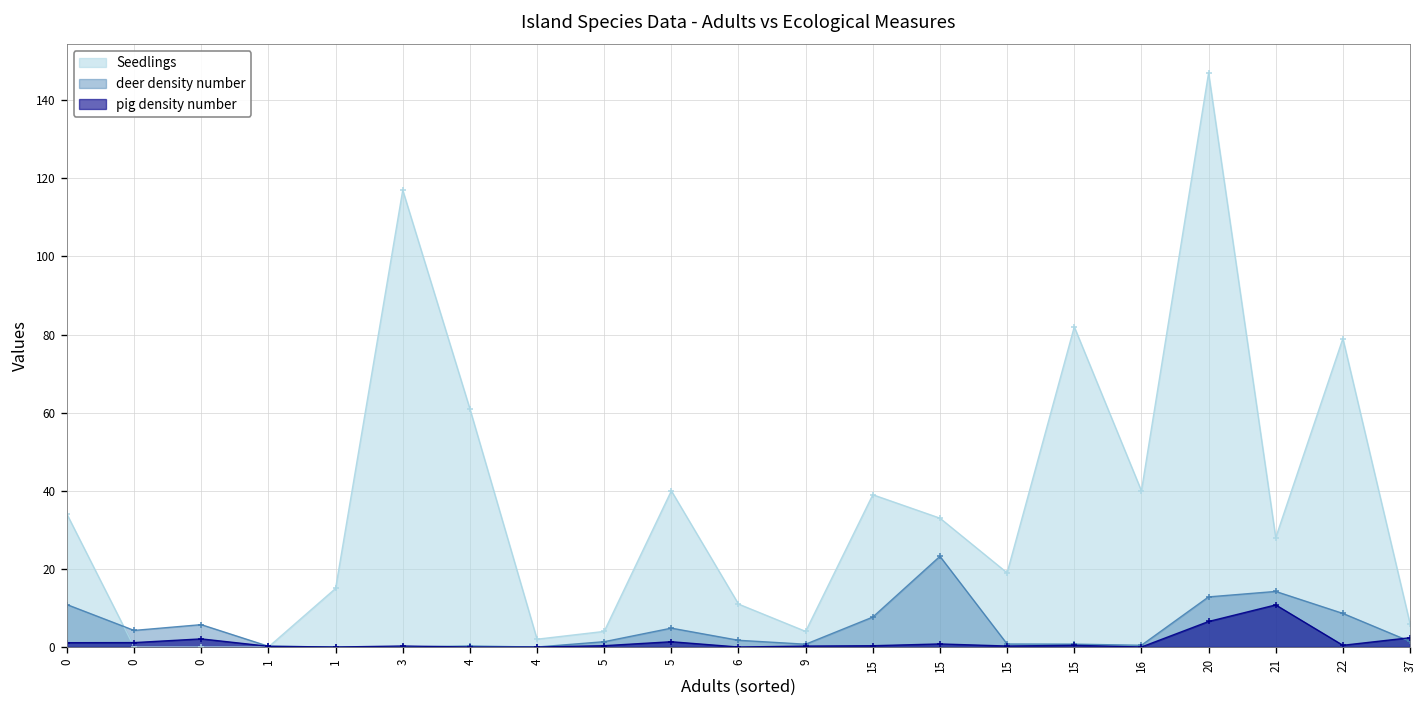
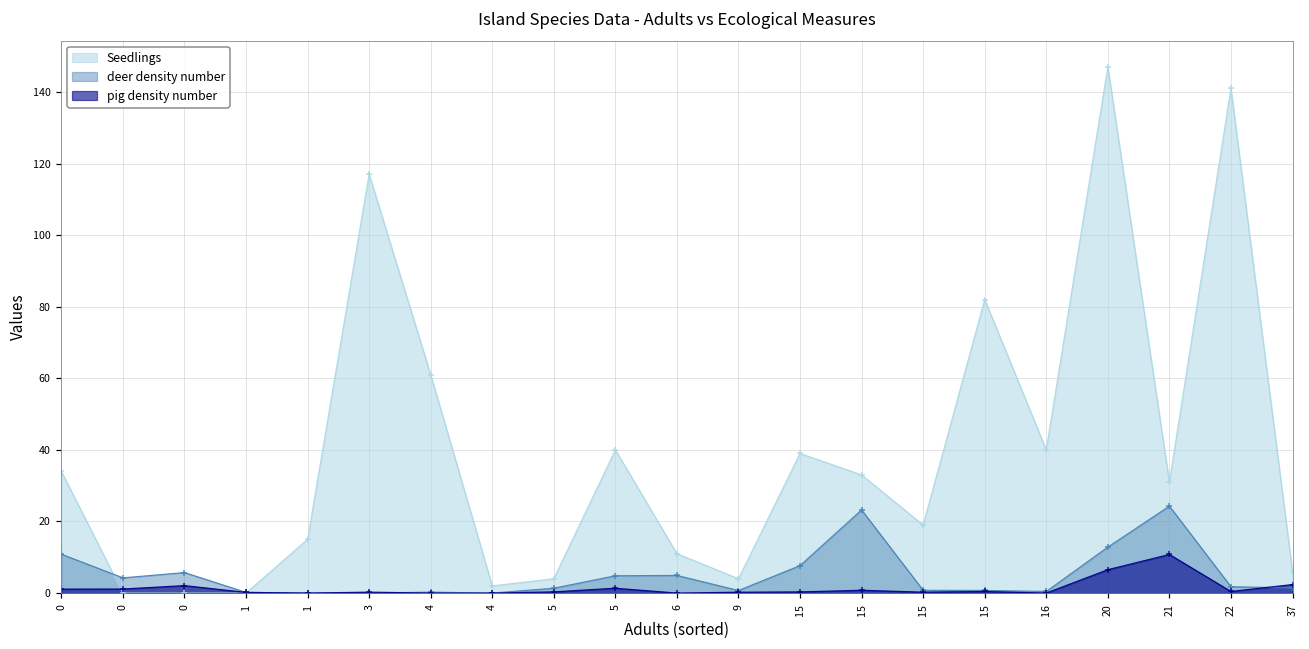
deer density number, 6: 2 -> 5
Seedlings, 21: 28 -> 31
deer density number, 21: 14 -> 24
Seedlings, 22: 79 -> 141
deer density number, 22: 9 -> 2
